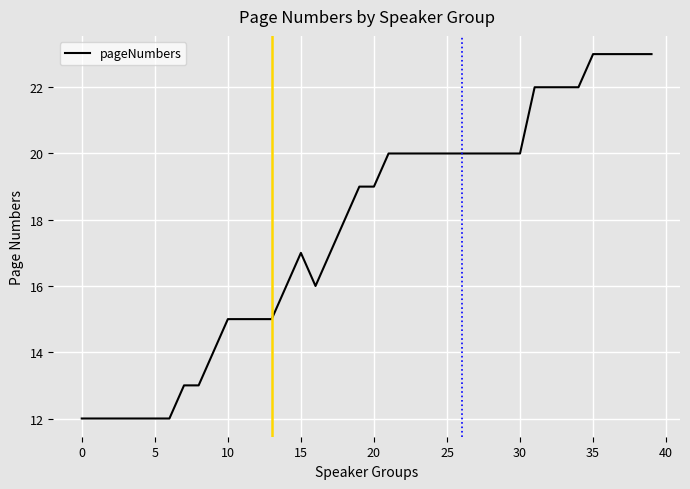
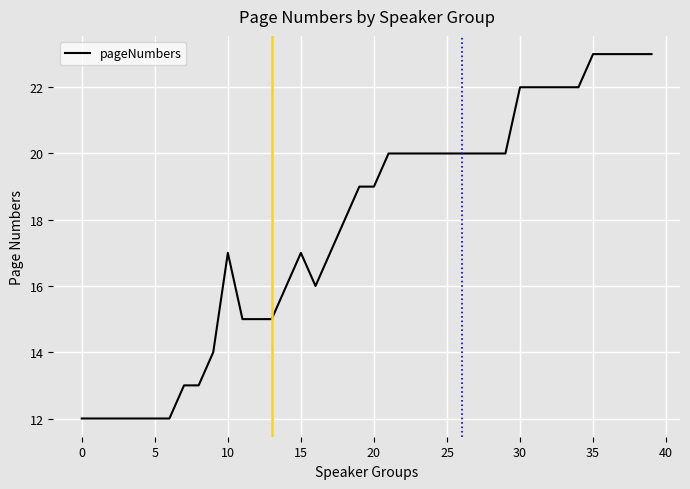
10: 15 -> 17
30: 20 -> 22
